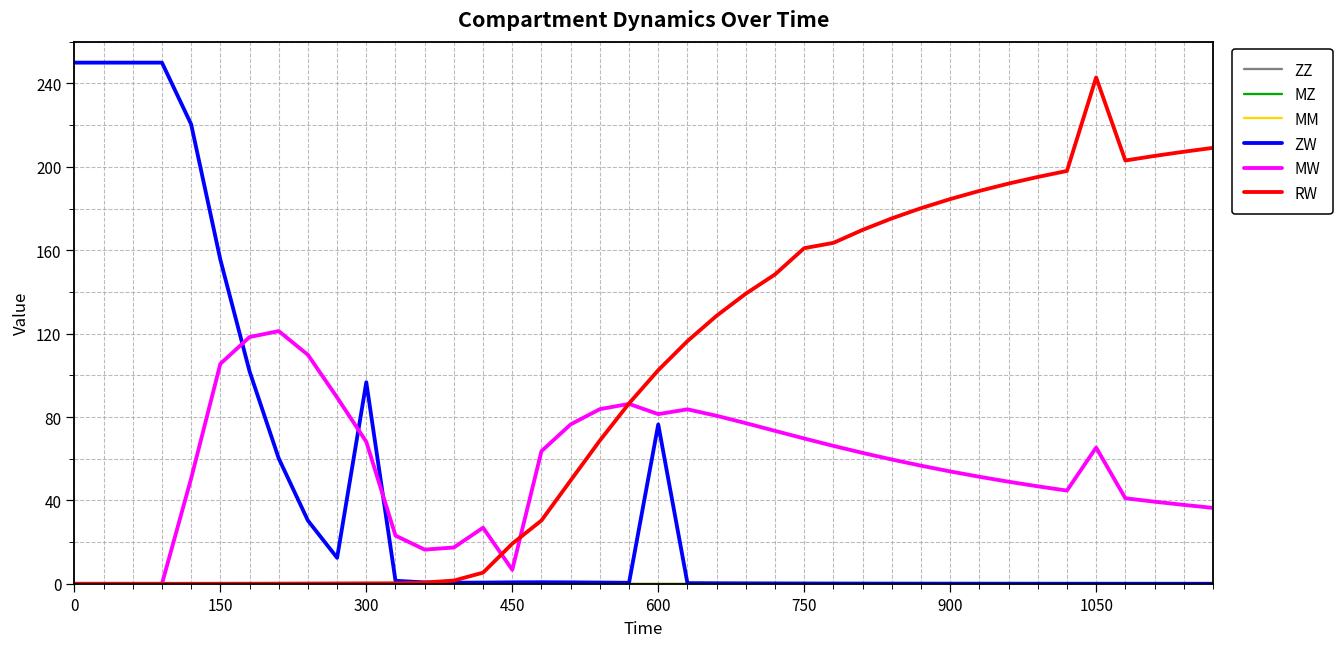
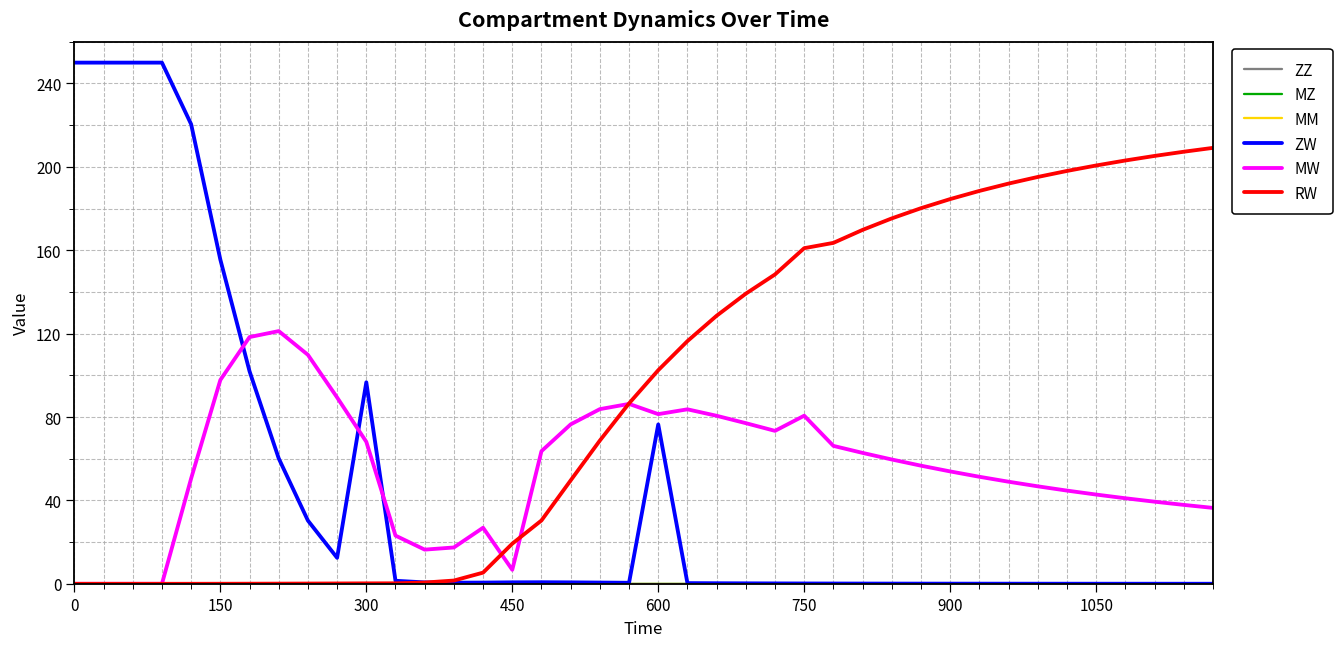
MW, 150: 106 -> 98
MW, 750: 70 -> 81
MW, 1050: 65 -> 43
RW, 1050: 243 -> 201
